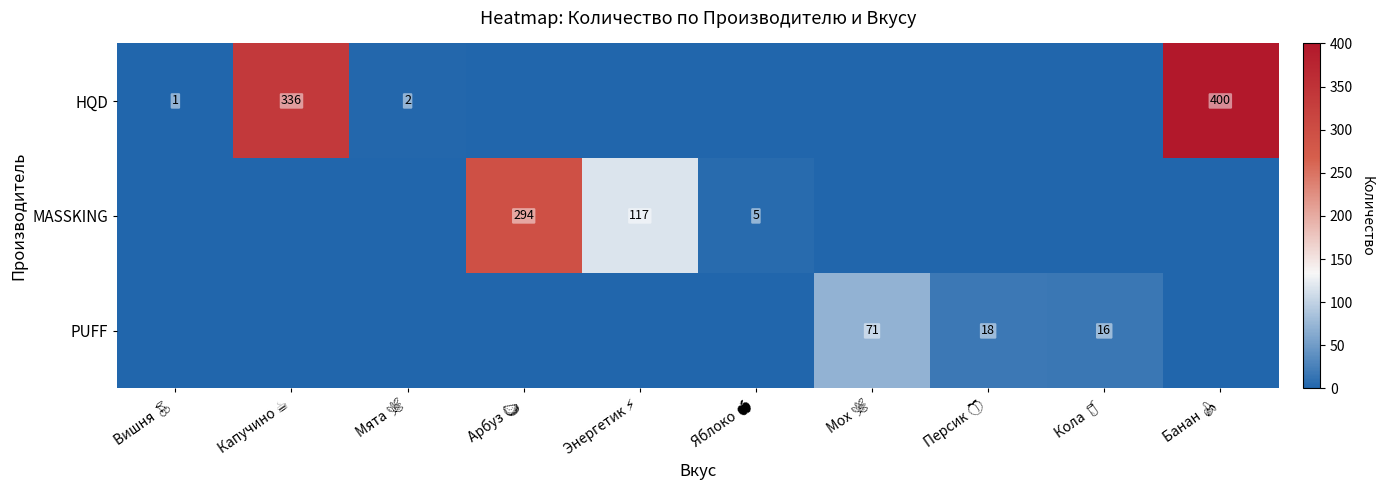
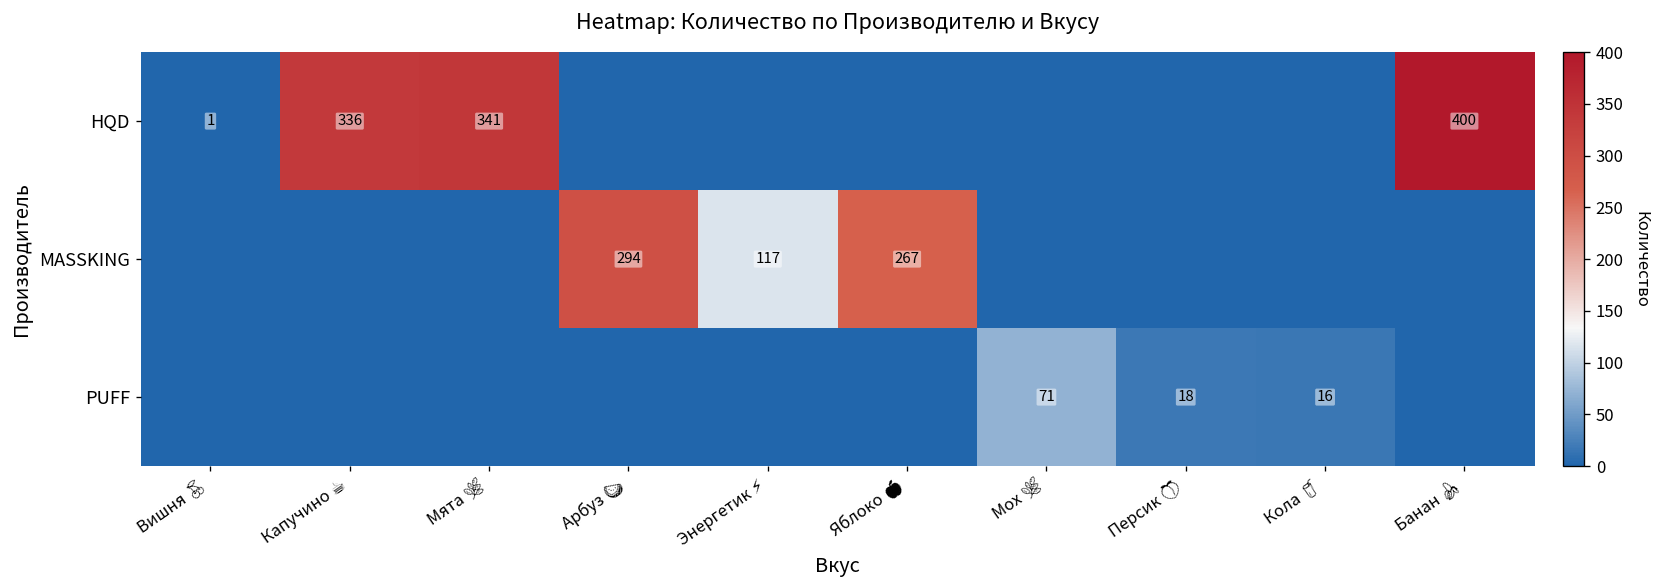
HQD, Мята 🌿: 2 -> 341
MASSKING, Яблоко 🍎: 5 -> 267
